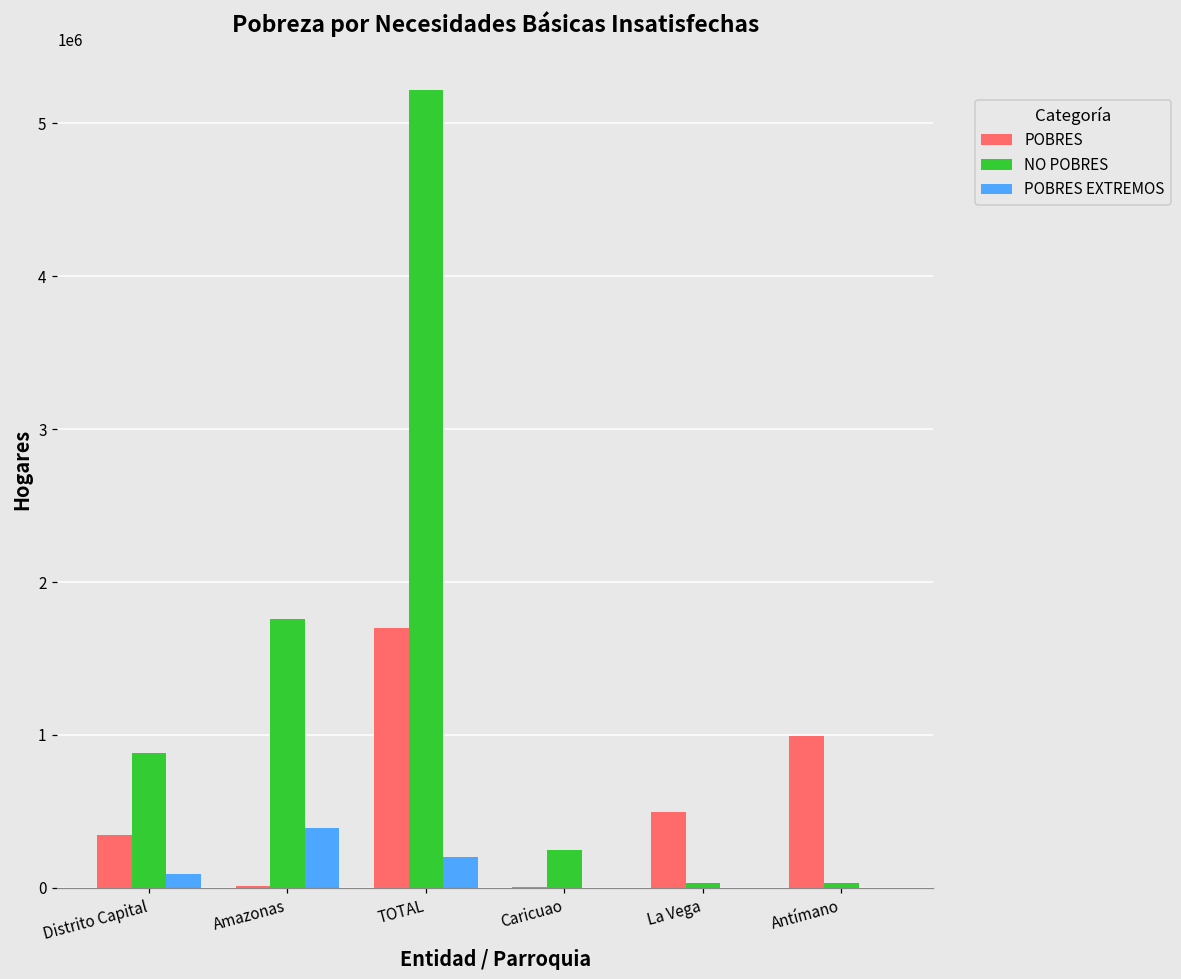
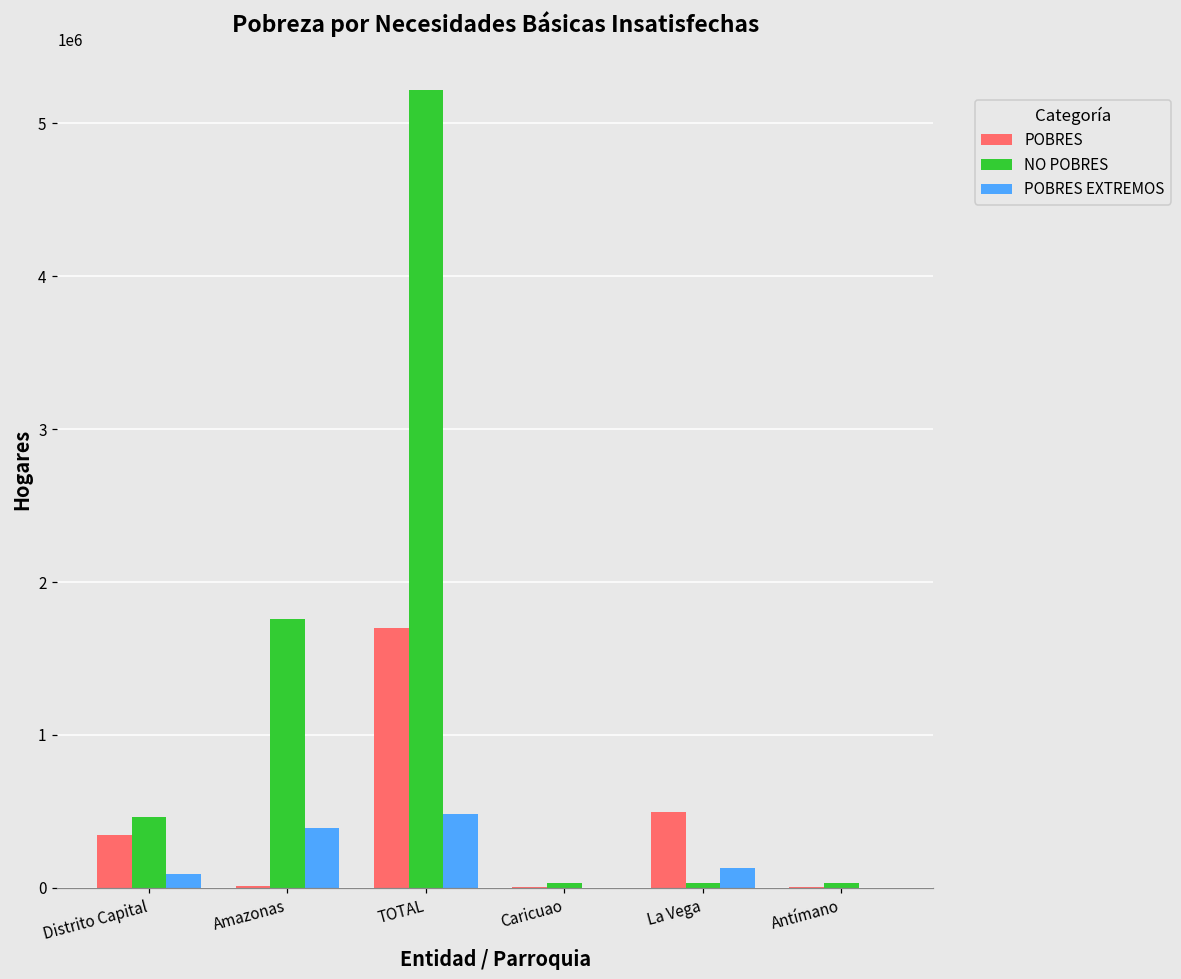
NO POBRES, Distrito Capital: 880000 -> 470000
POBRES EXTREMOS, TOTAL: 200000 -> 480000
NO POBRES, Caricuao: 250000 -> 30000
POBRES EXTREMOS, La Vega: 0 -> 130000
POBRES, Antímano: 990000 -> 10000
